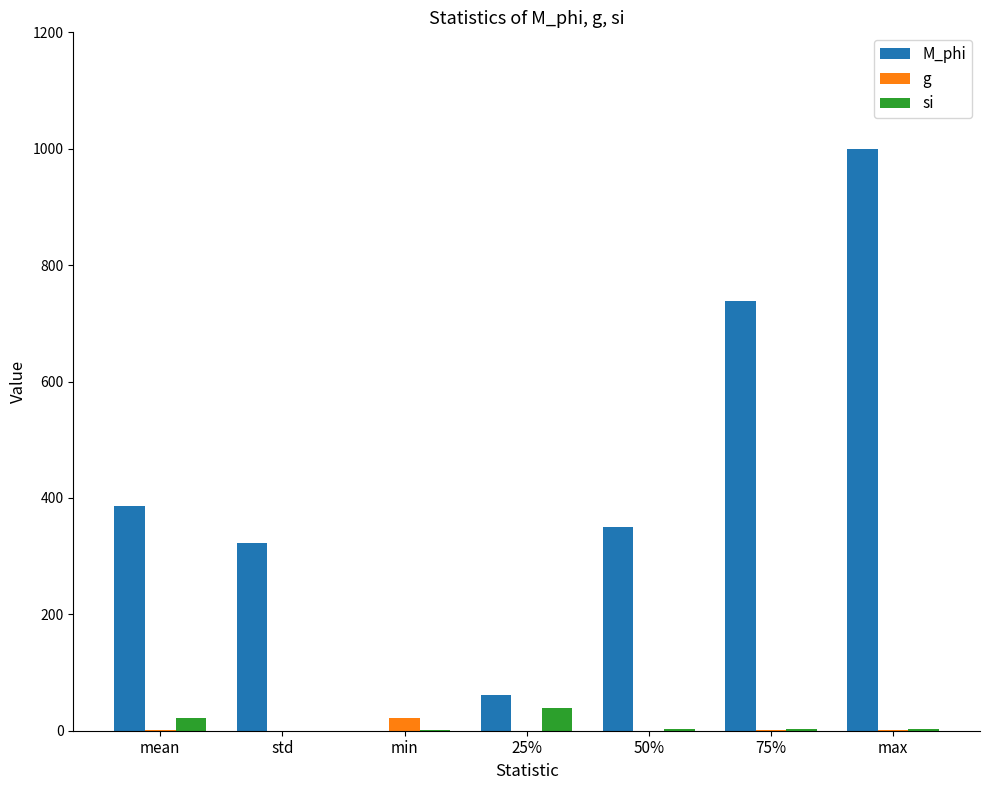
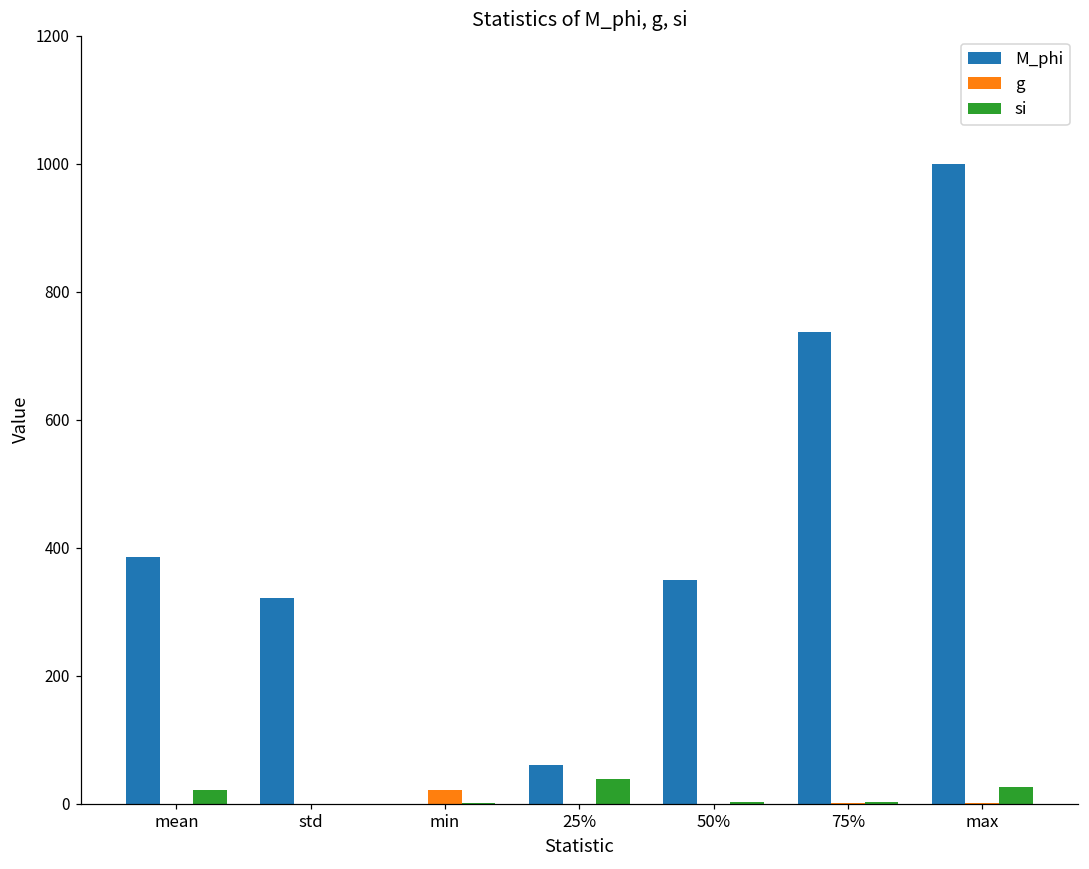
si, max: 0 -> 30
